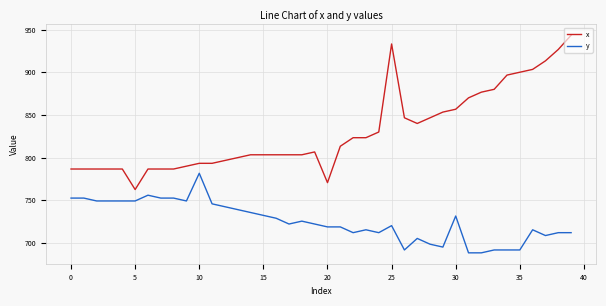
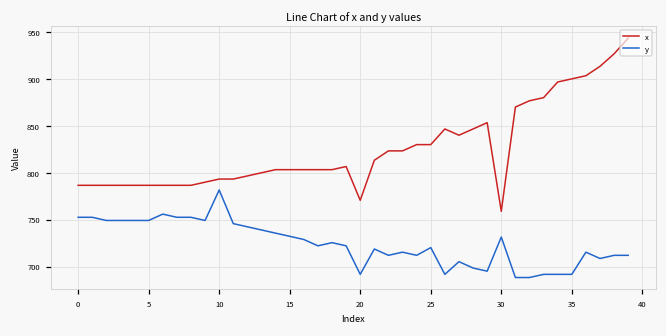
x, 5: 760 -> 790
y, 20: 720 -> 690
x, 25: 930 -> 830
x, 30: 860 -> 760
